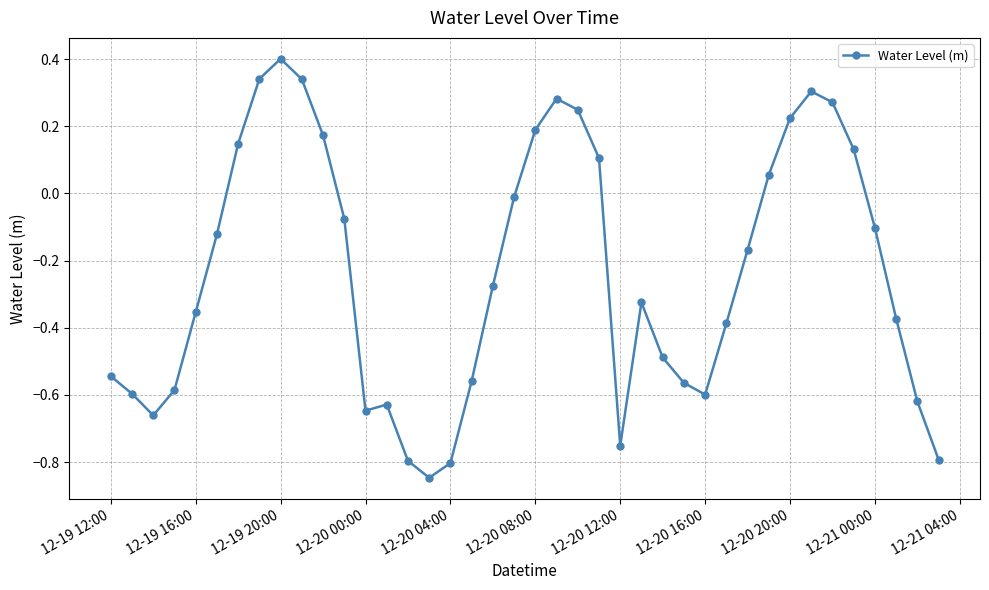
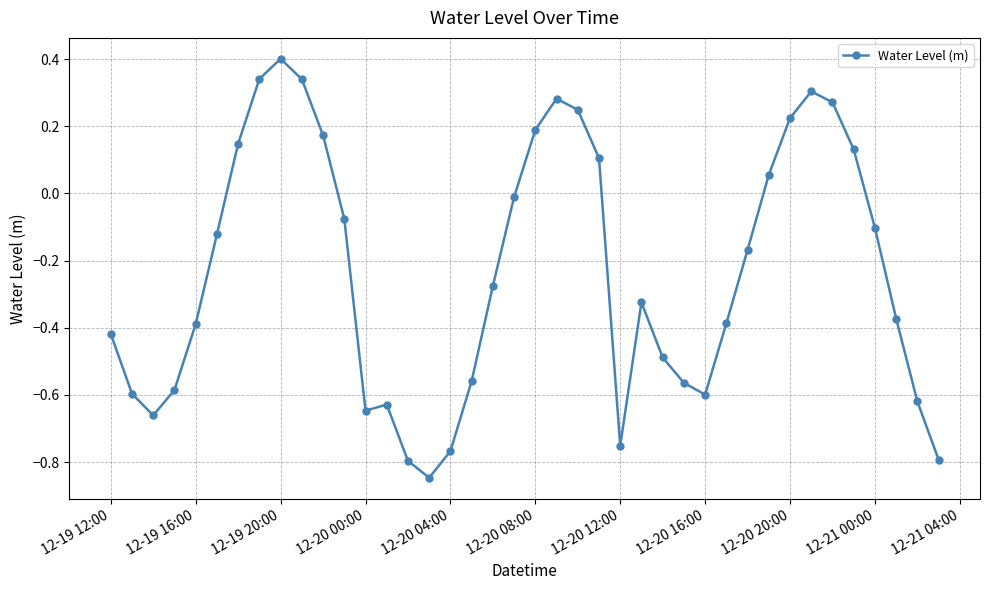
12-19 12:00: -0.54 -> -0.42
12-19 16:00: -0.35 -> -0.39
12-20 04:00: -0.80 -> -0.77
